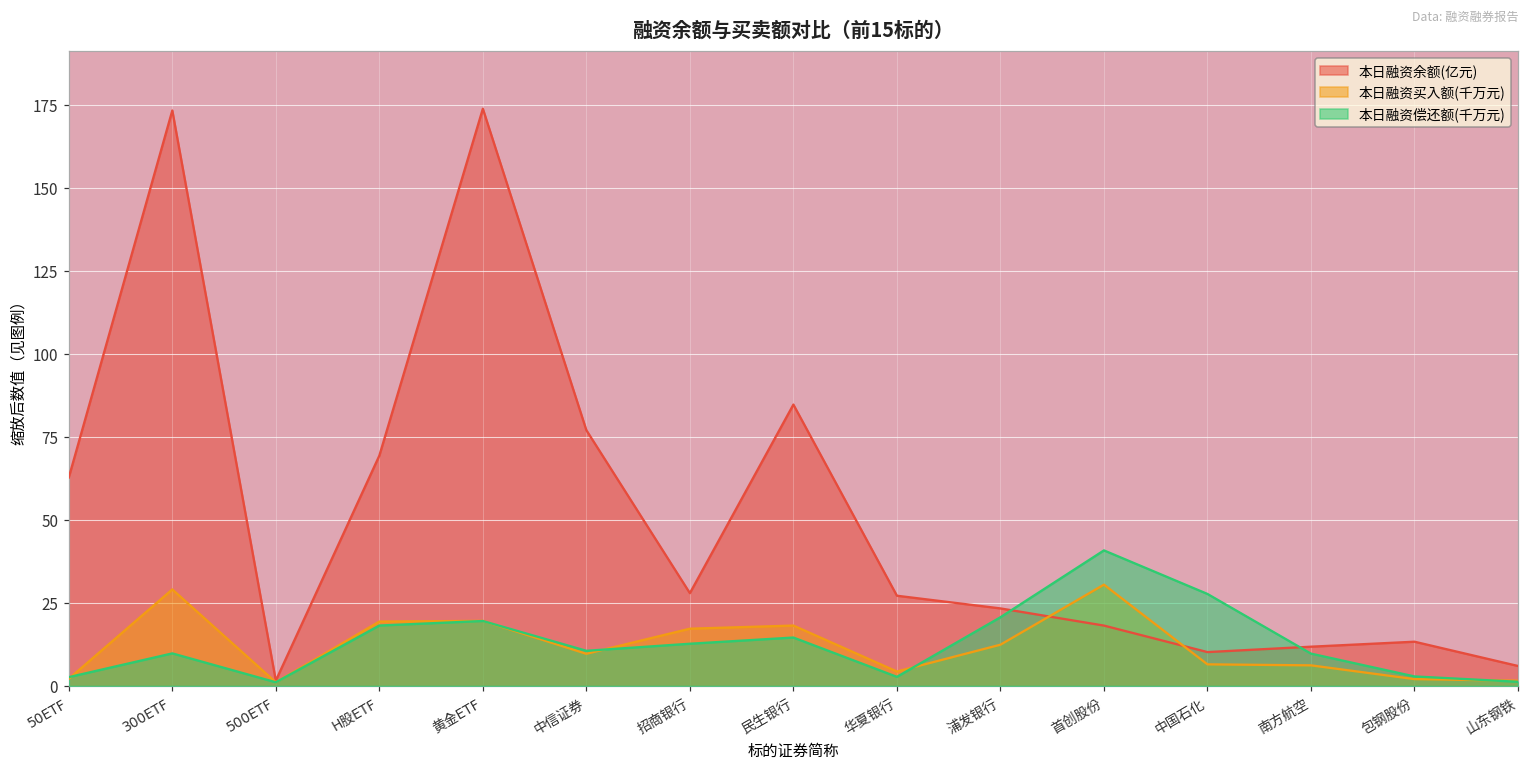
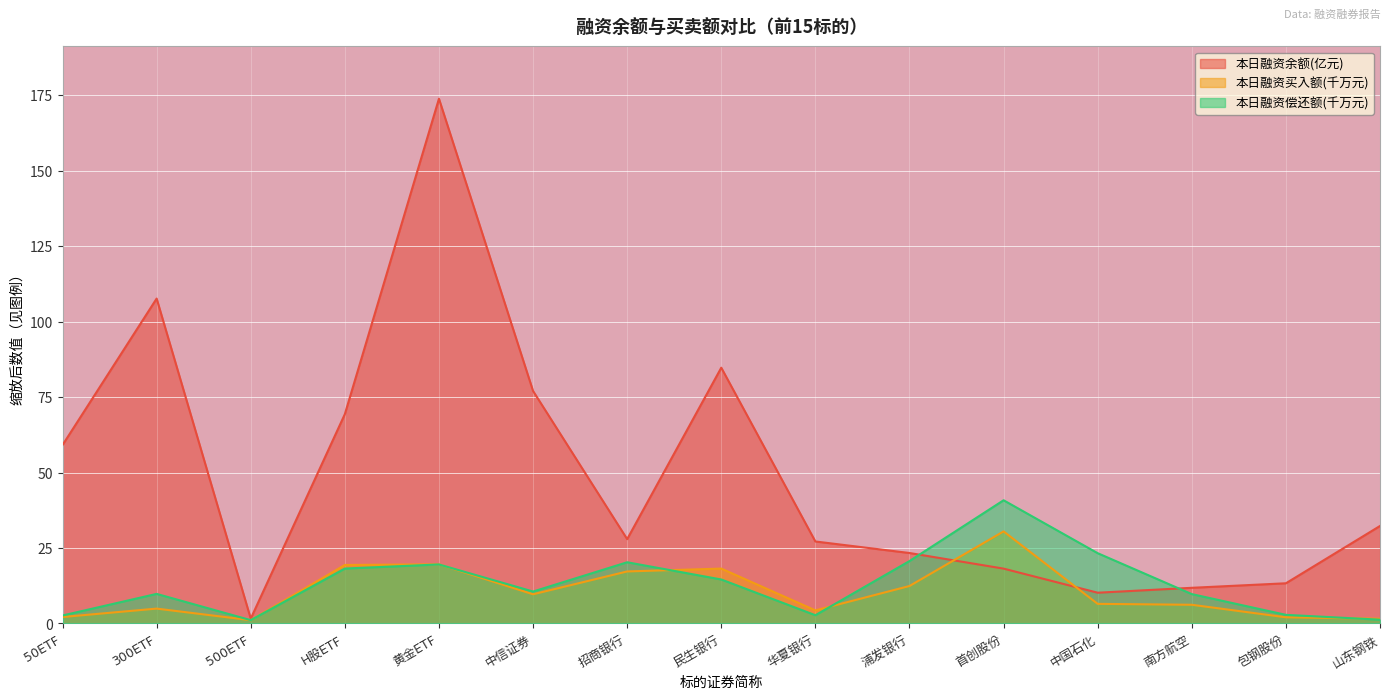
本日融资余额(亿元), 50ETF: 63 -> 59
本日融资余额(亿元), 300ETF: 173 -> 108
本日融资买入额(千万元), 300ETF: 29 -> 5
本日融资偿还额(千万元), 招商银行: 13 -> 20
本日融资偿还额(千万元), 中国石化: 28 -> 23
本日融资余额(亿元), 山东钢铁: 6 -> 32
